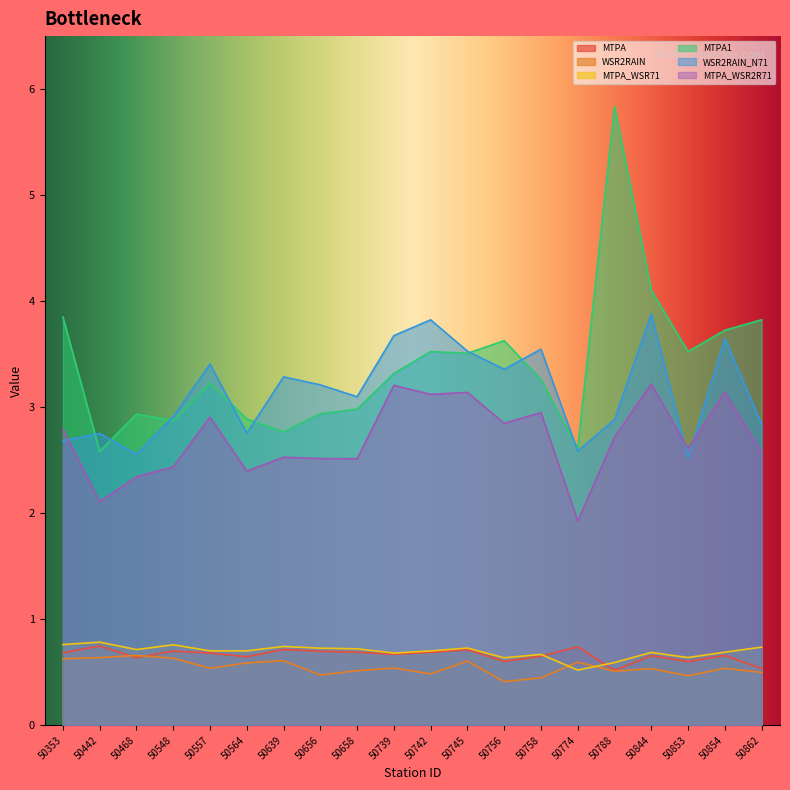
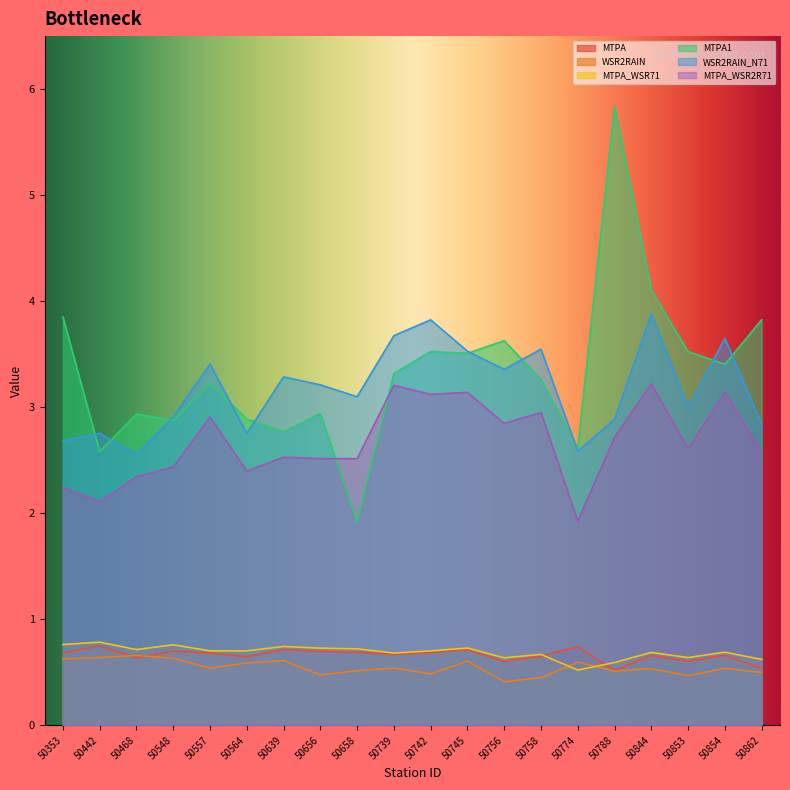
MTPA_WSR2R71, 50353: 2.80 -> 2.24
MTPA1, 50658: 2.98 -> 1.92
WSR2RAIN_N71, 50853: 2.52 -> 3.00
MTPA1, 50854: 3.73 -> 3.40
MTPA_WSR71, 50862: 0.74 -> 0.62
